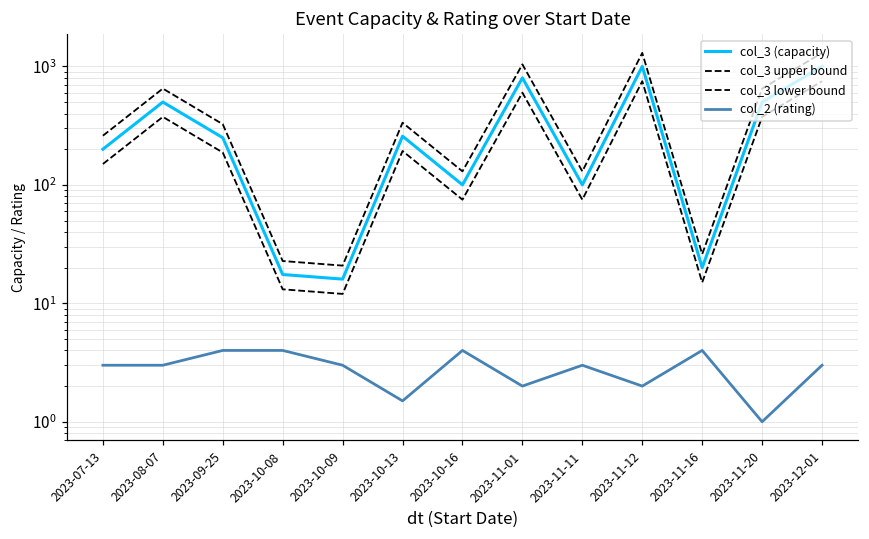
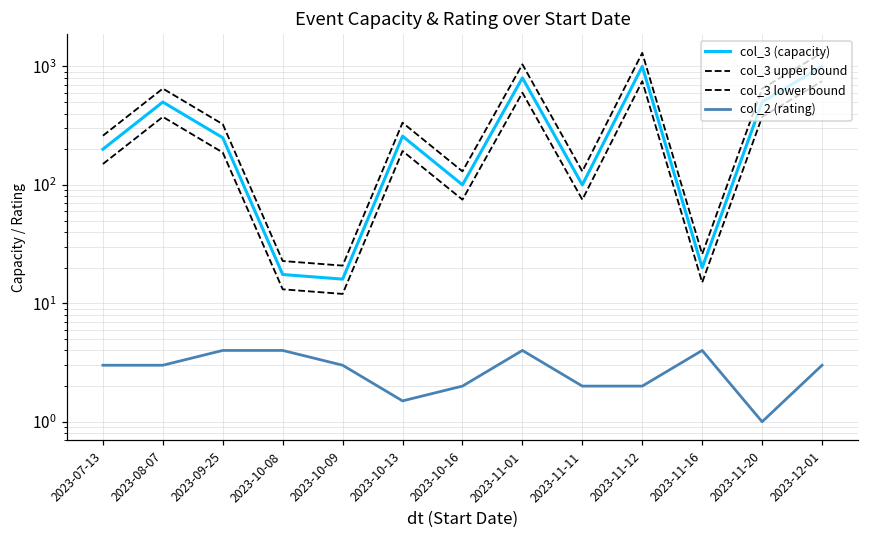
col_2 (rating), 2023-10-16: 4 -> 2
col_2 (rating), 2023-11-01: 2 -> 4
col_2 (rating), 2023-11-11: 3 -> 2
